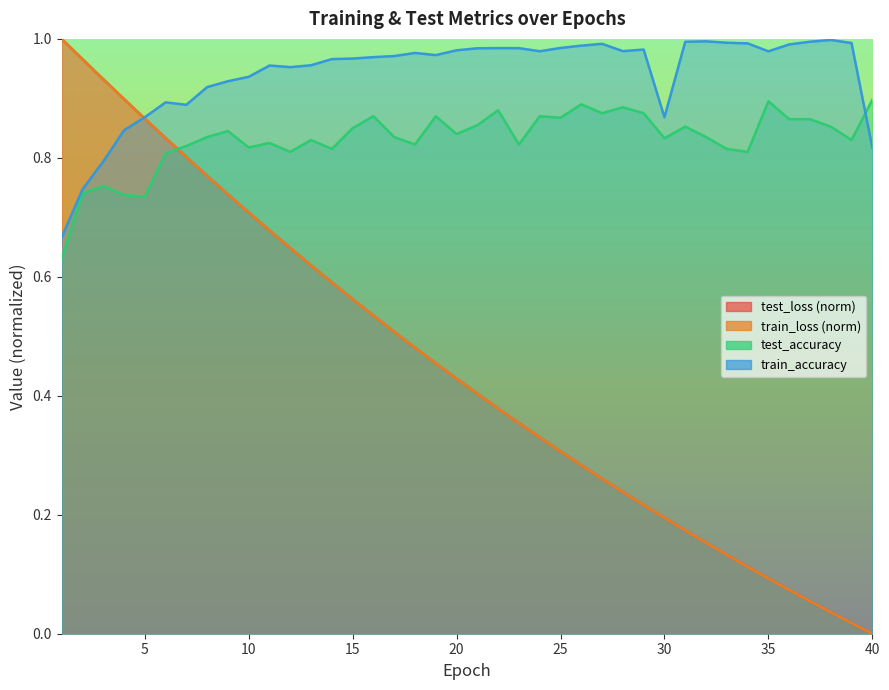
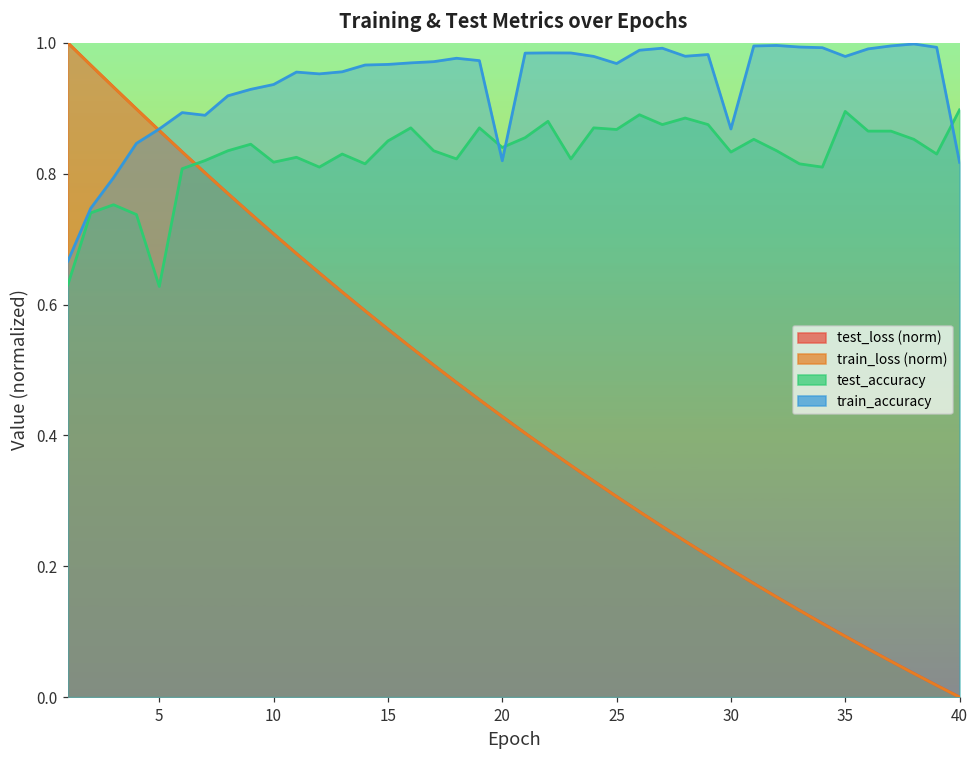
test_accuracy, 5: 0.74 -> 0.63
train_accuracy, 20: 0.98 -> 0.82
train_accuracy, 25: 0.98 -> 0.97
